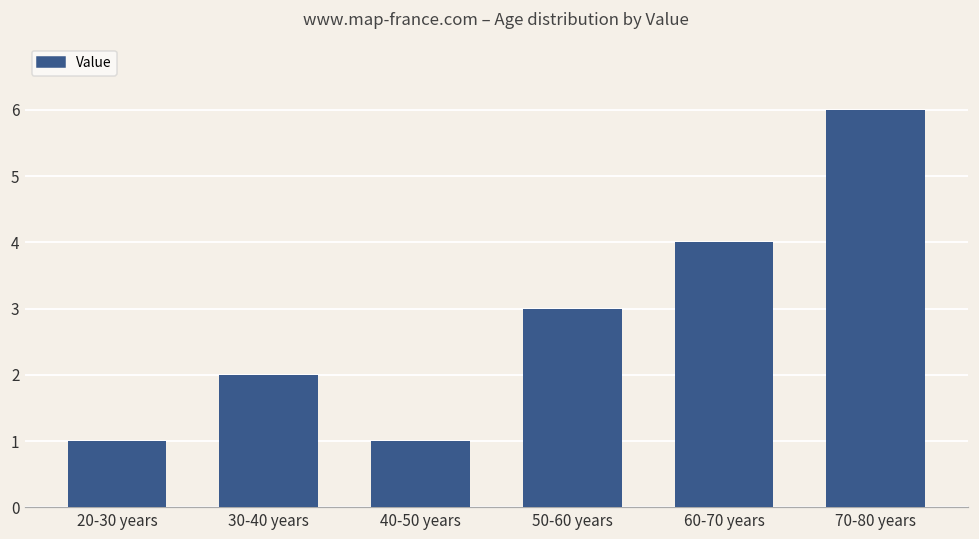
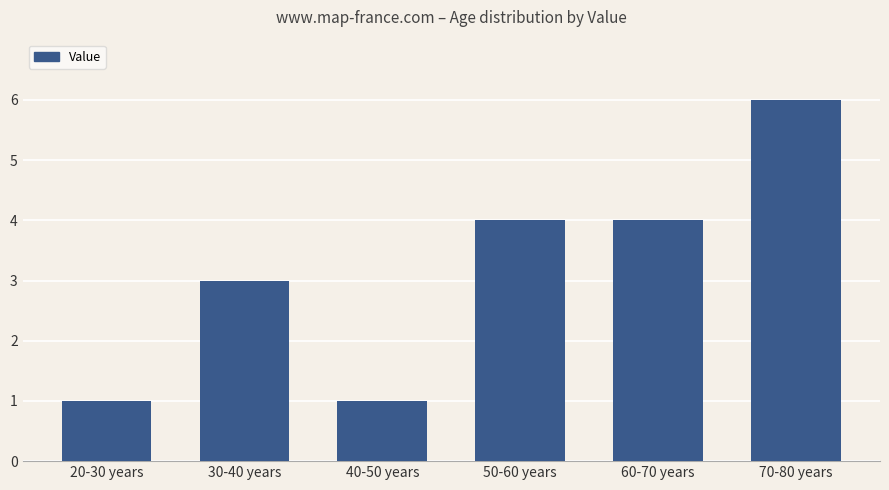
30-40 years: 2 -> 3
50-60 years: 3 -> 4
